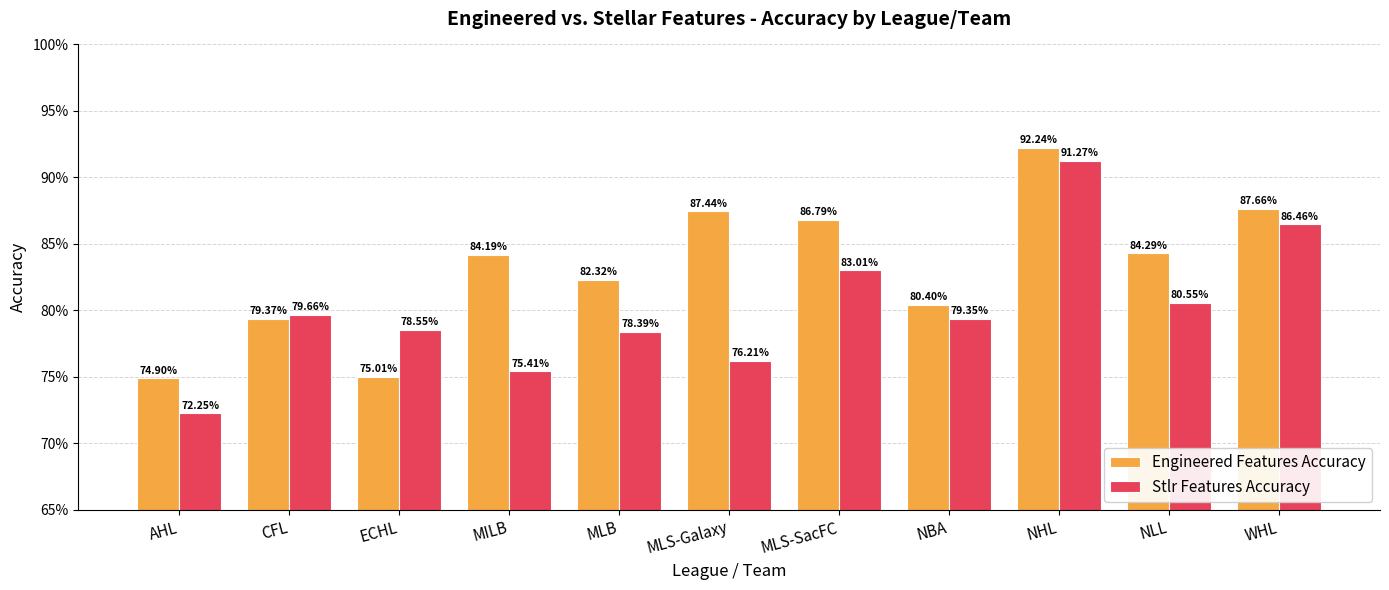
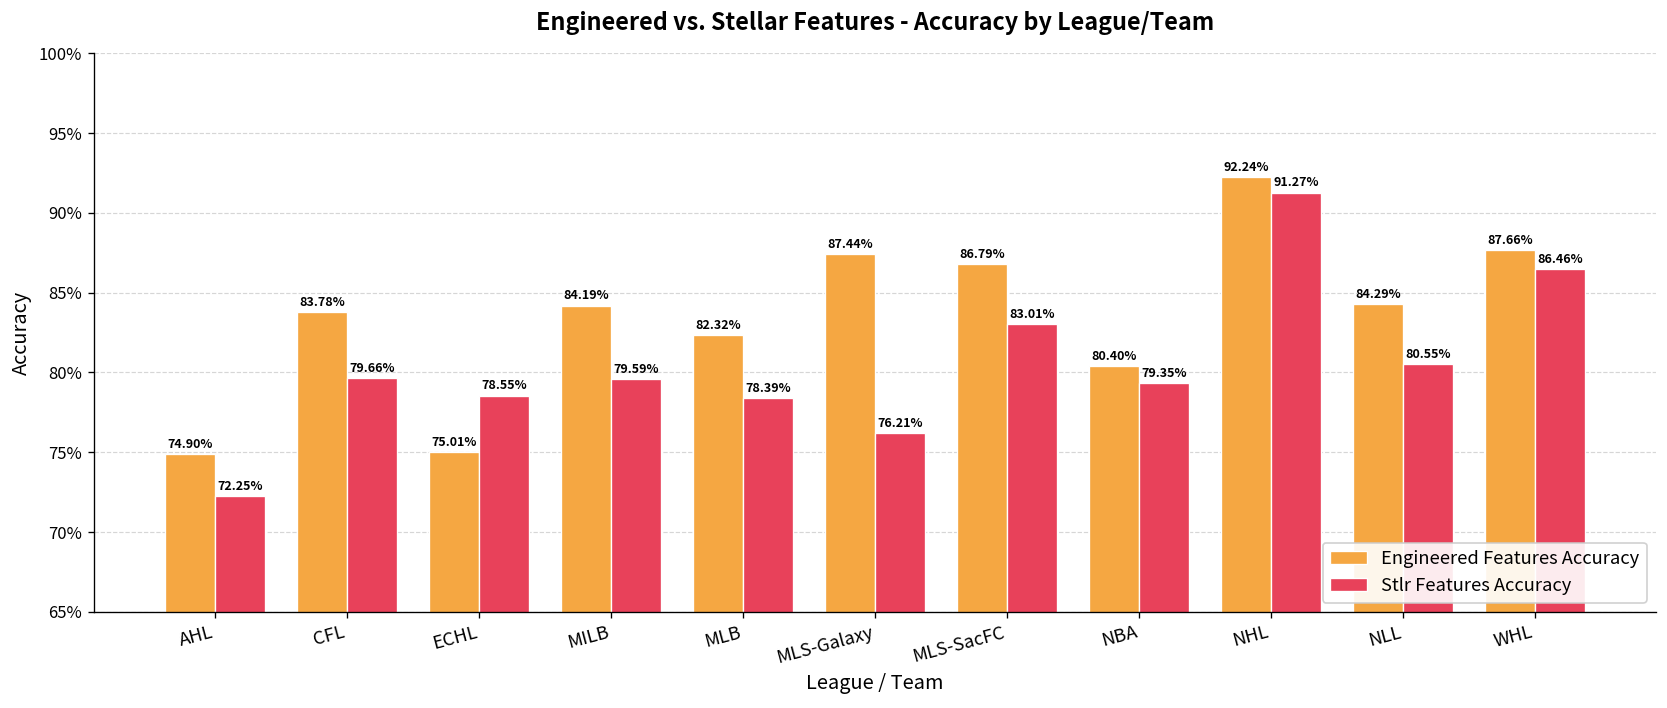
Engineered Features Accuracy, CFL: 79.37% -> 83.78%
Stlr Features Accuracy, MILB: 75.41% -> 79.59%
